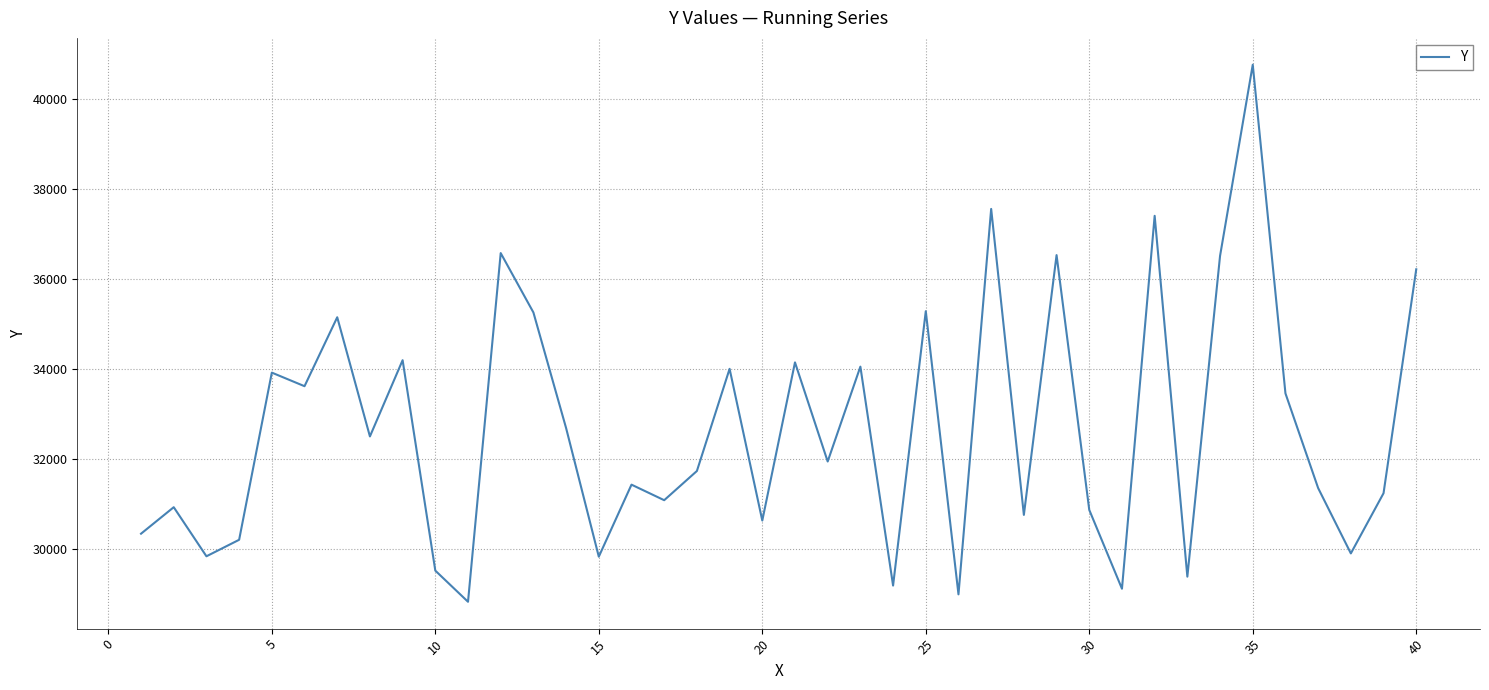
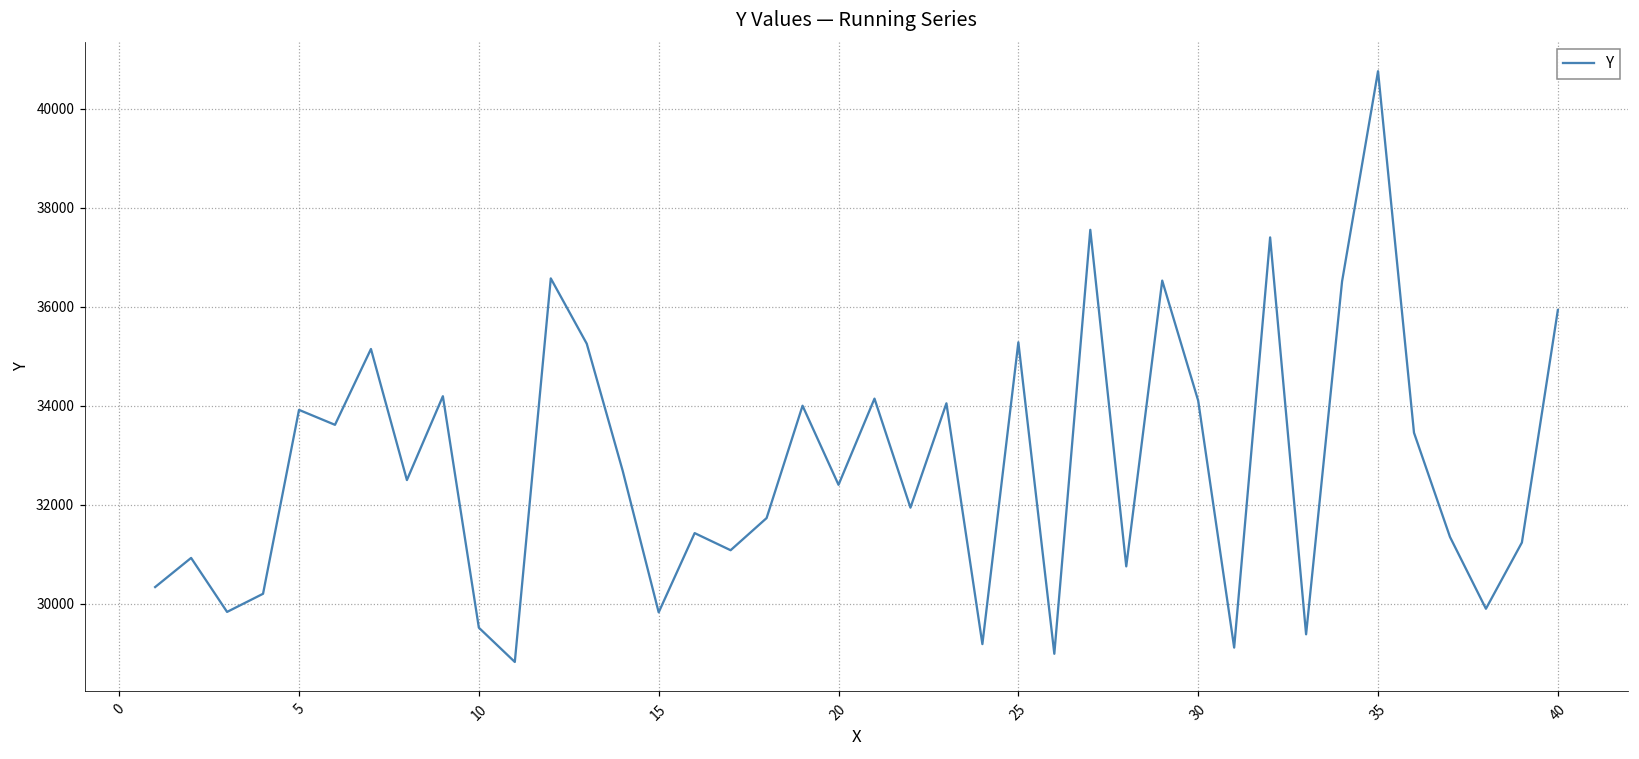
20: 30600 -> 32400
30: 30900 -> 34100
40: 36200 -> 35900
